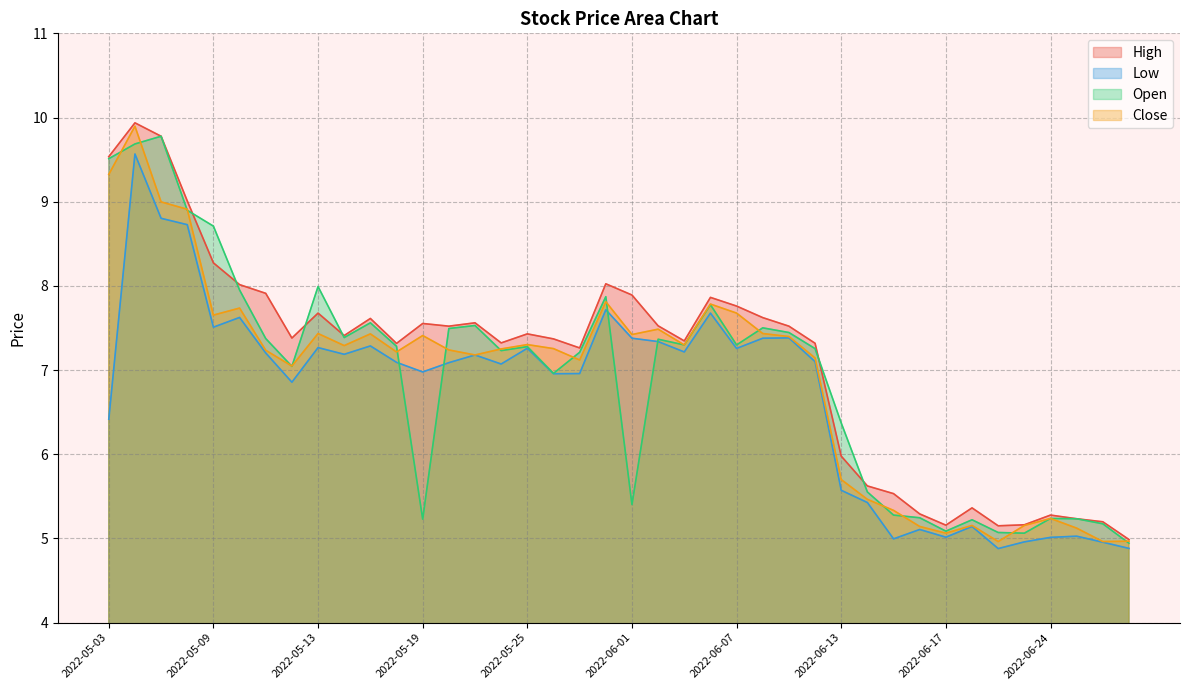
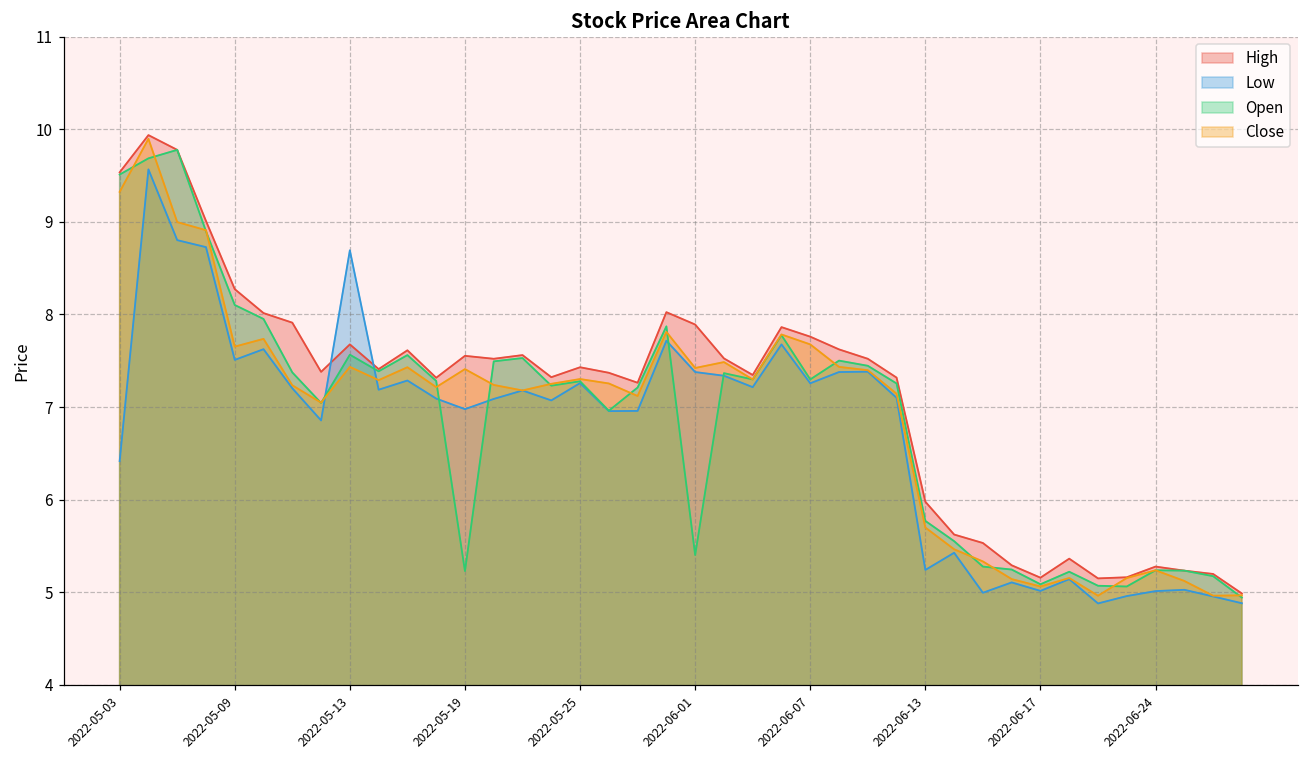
Open, 2022-05-09: 8.7 -> 8.1
Low, 2022-05-13: 7.3 -> 8.7
Open, 2022-05-13: 8.0 -> 7.6
Low, 2022-06-13: 5.6 -> 5.2
Open, 2022-06-13: 6.4 -> 5.8
